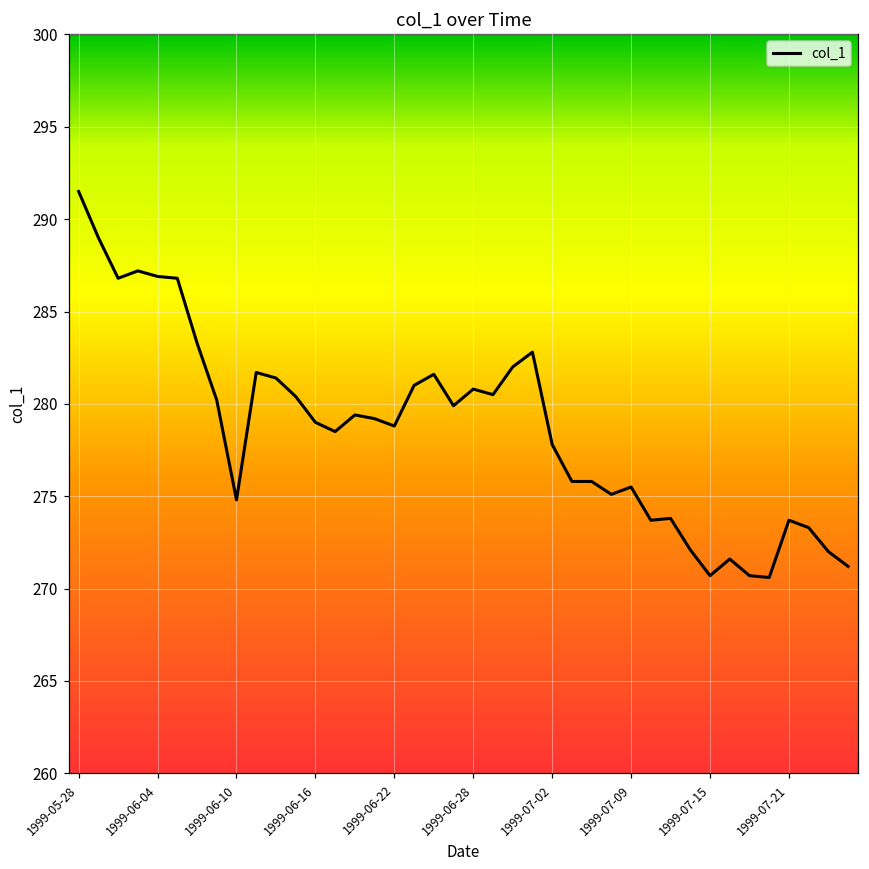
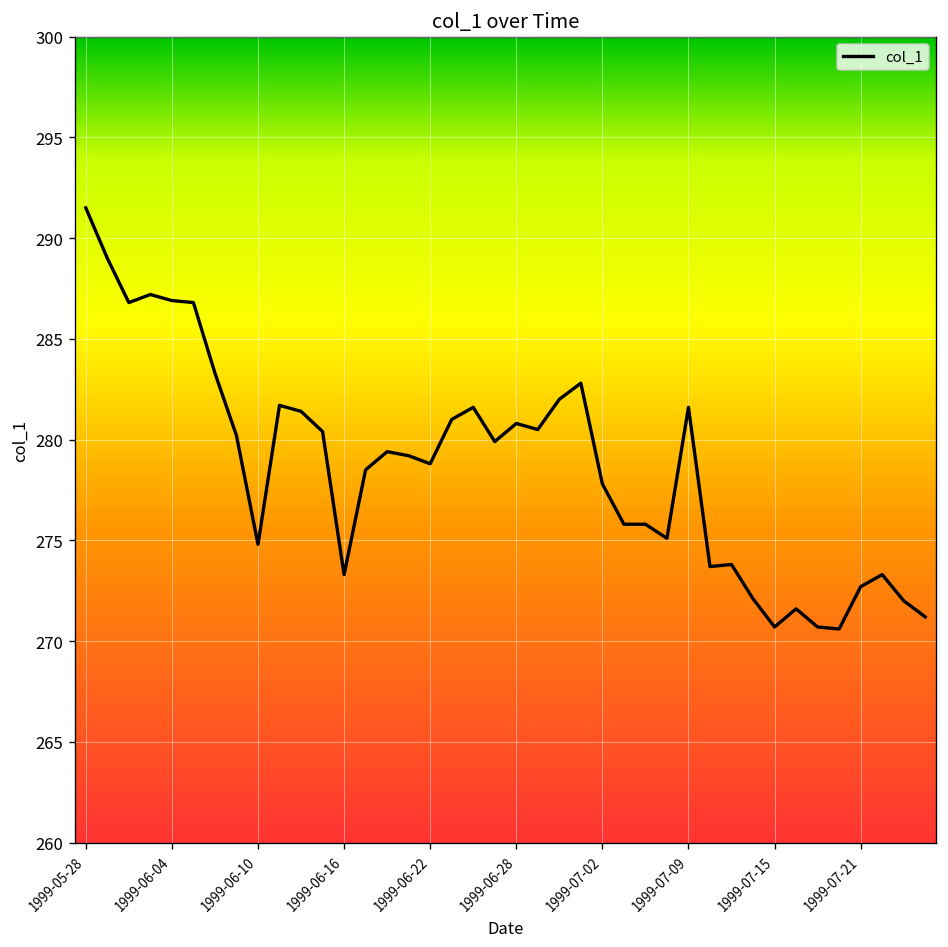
1999-06-16: 279.0 -> 273.3
1999-07-09: 275.5 -> 281.6
1999-07-21: 273.7 -> 272.7
